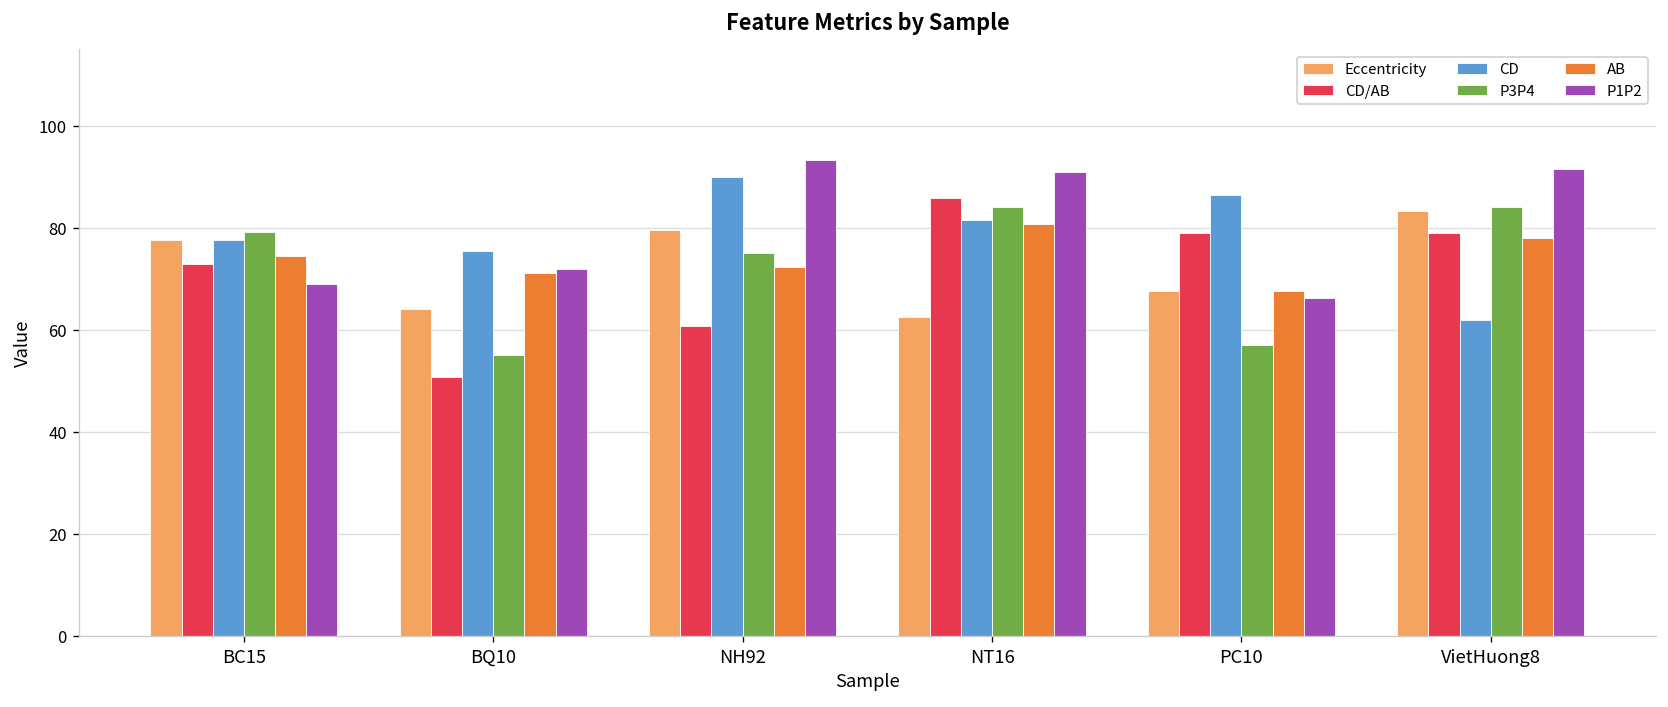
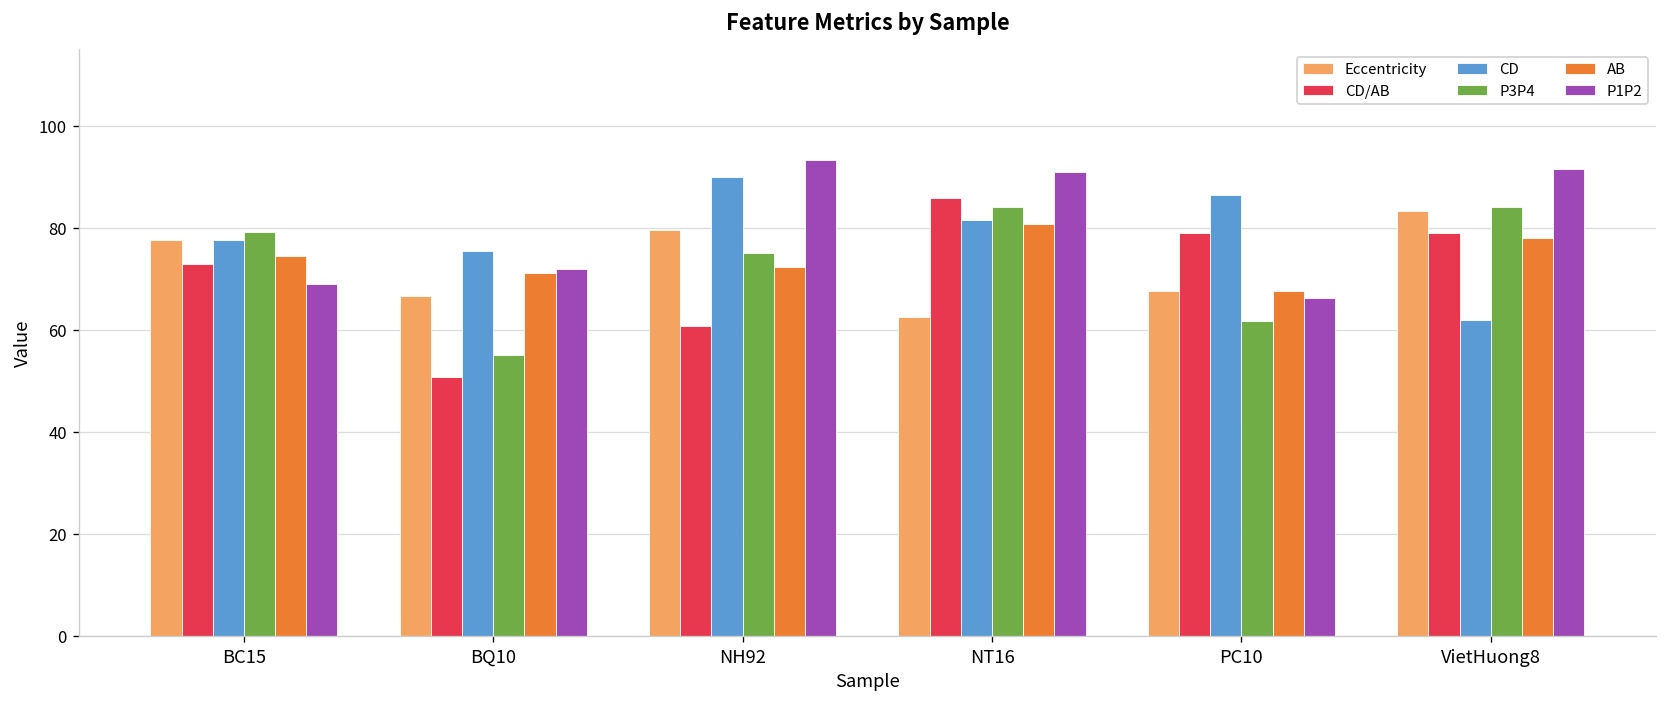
Eccentricity, BQ10: 64 -> 67
P3P4, PC10: 57 -> 62
